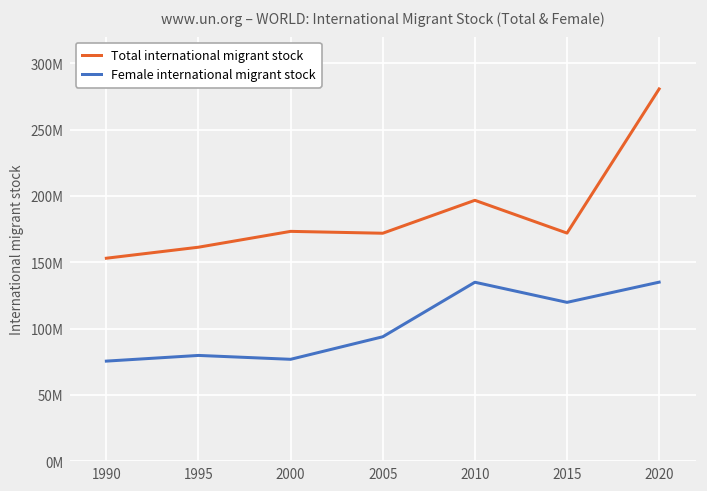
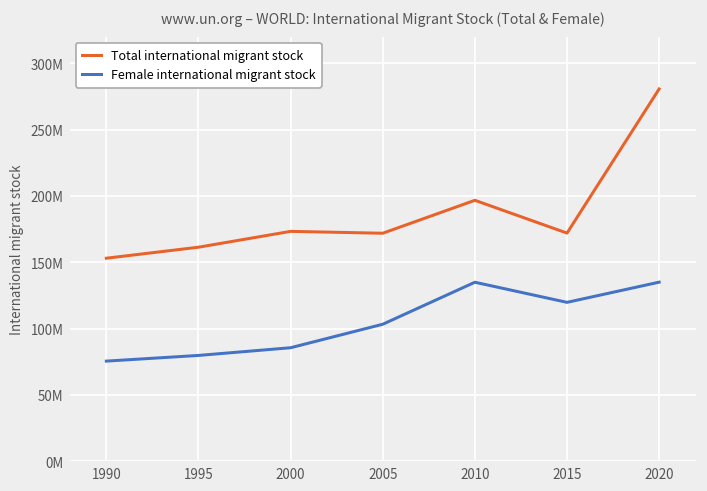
Female international migrant stock, 2000: 77000000 -> 86000000
Female international migrant stock, 2005: 94000000 -> 103000000
